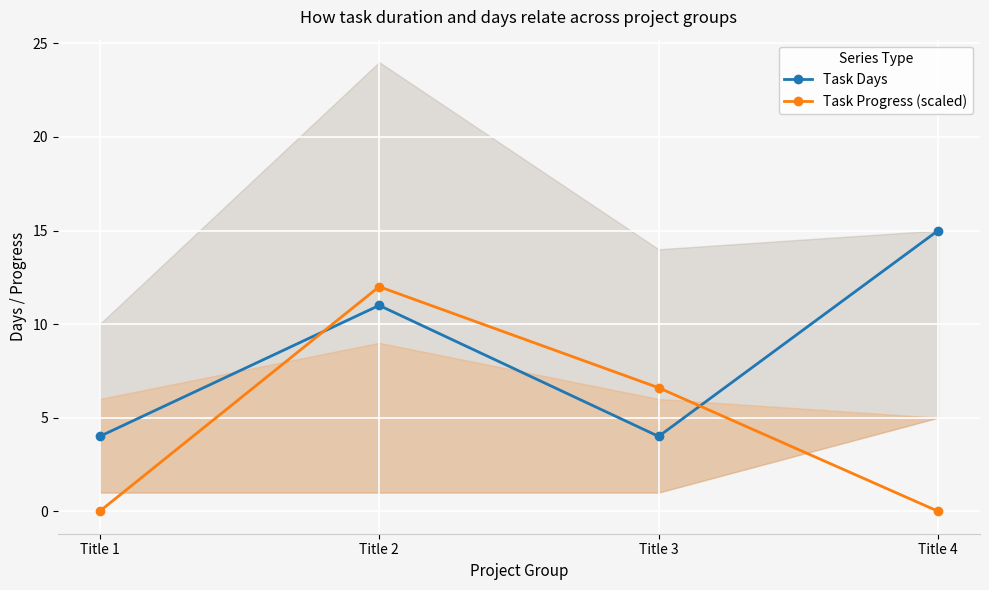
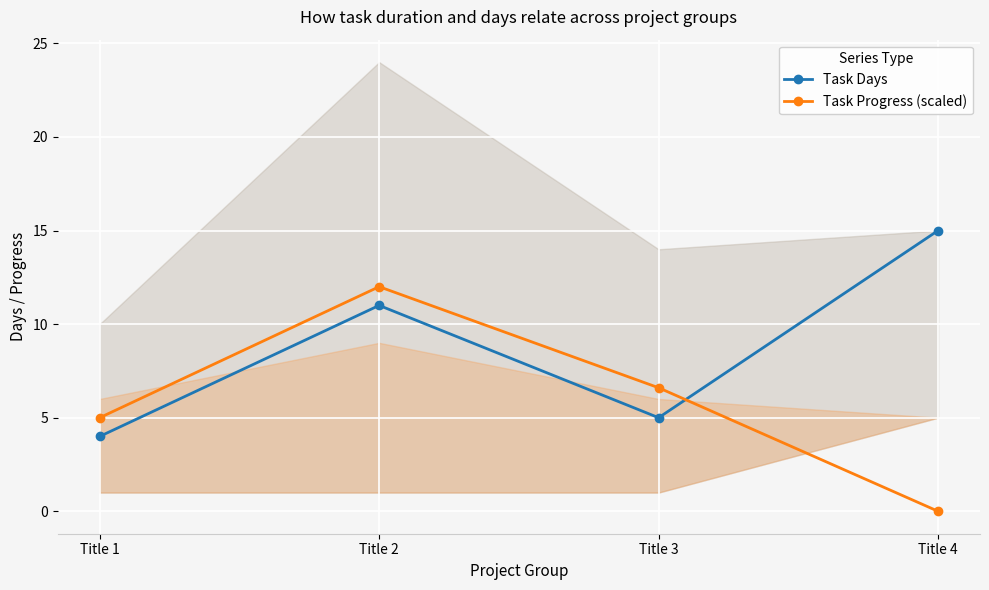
Task Progress (scaled), Title 1: 0.0 -> 5.0
Task Days, Title 3: 4 -> 5
